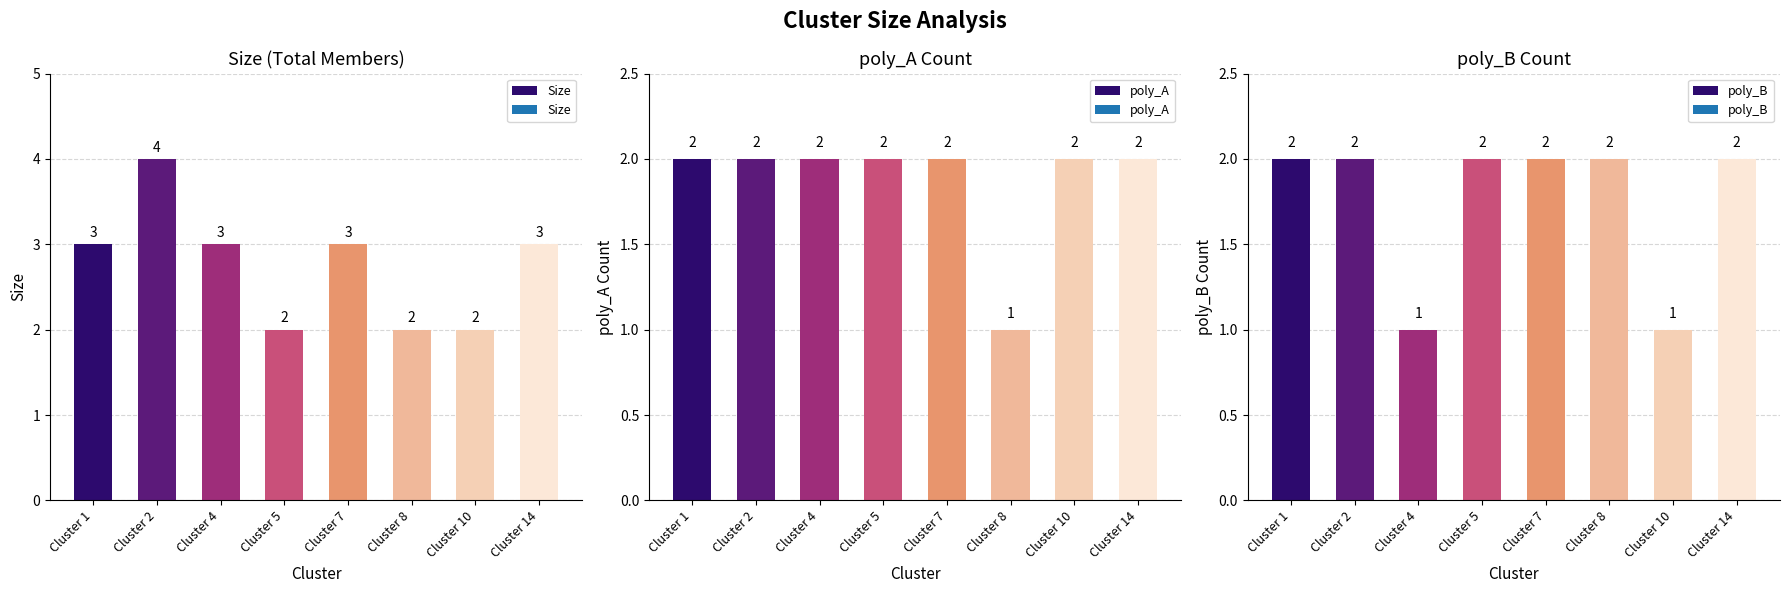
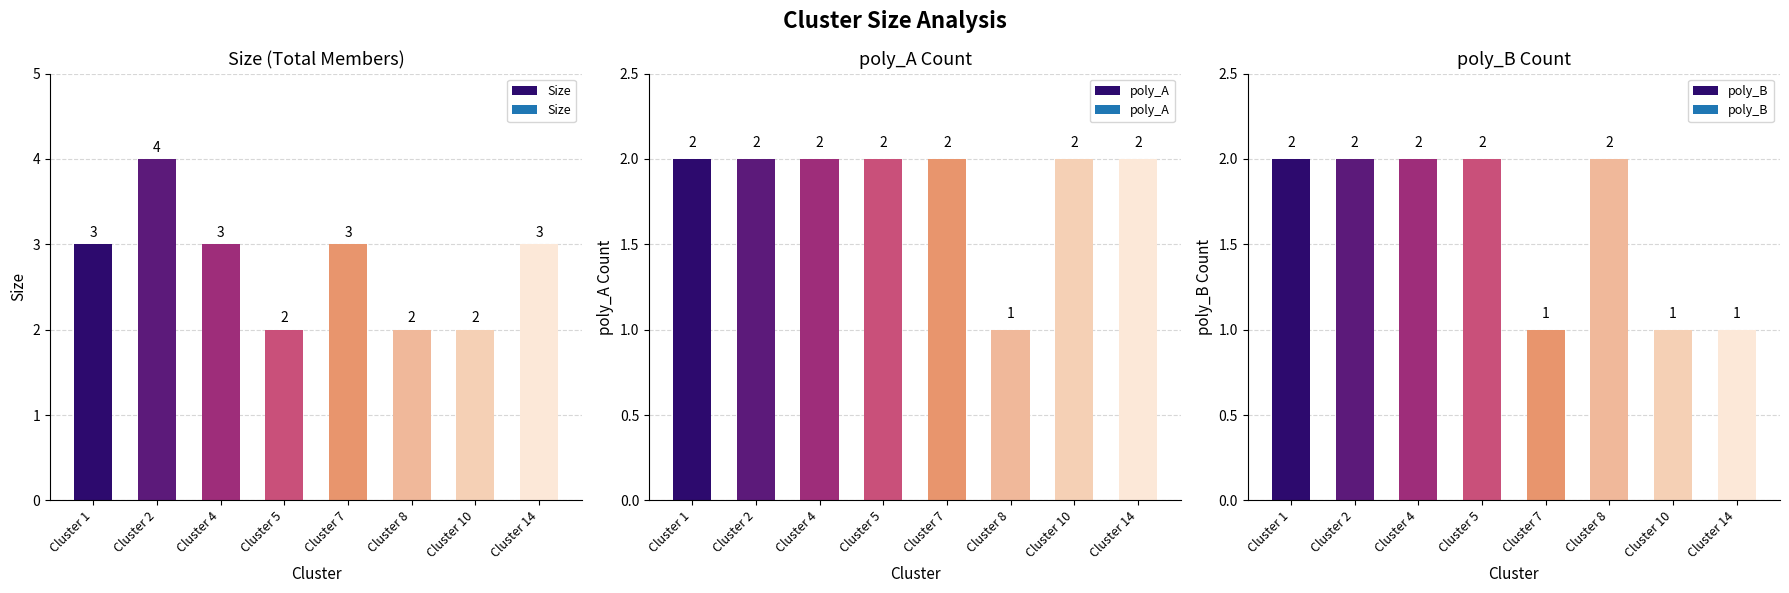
poly_B Count, Cluster 4: 1 -> 2
poly_B Count, Cluster 7: 2 -> 1
poly_B Count, Cluster 14: 2 -> 1
